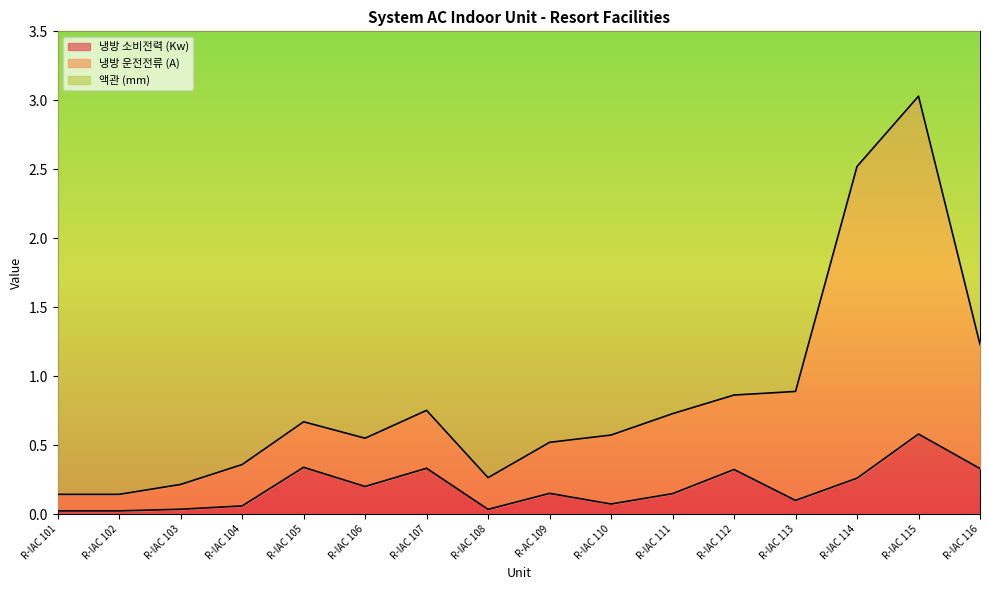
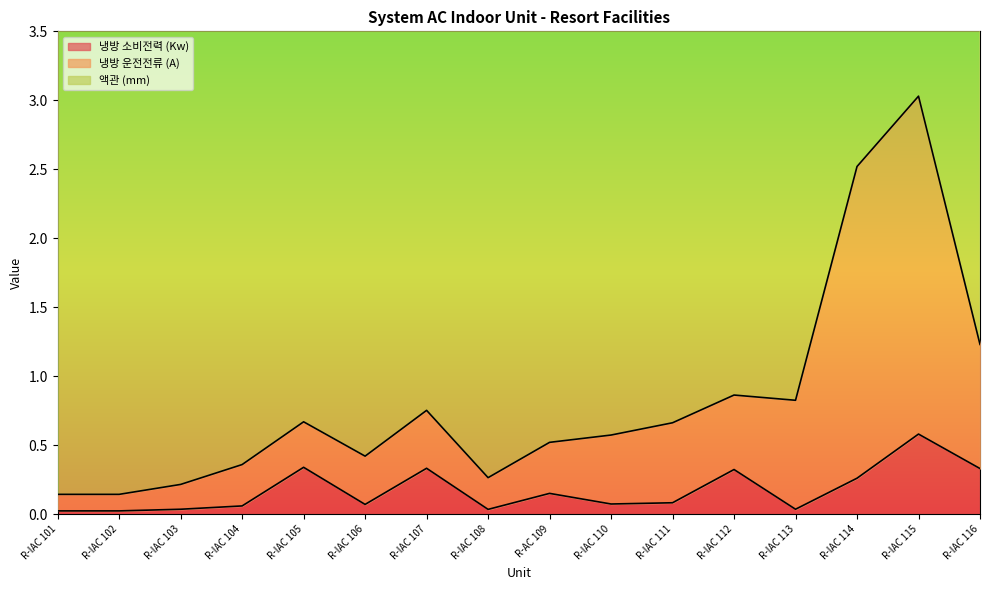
냉방 소비전력 (Kw), R-IAC 106: 0.20 -> 0.07
냉방 소비전력 (Kw), R-IAC 111: 0.15 -> 0.08
냉방 소비전력 (Kw), R-IAC 113: 0.10 -> 0.04
